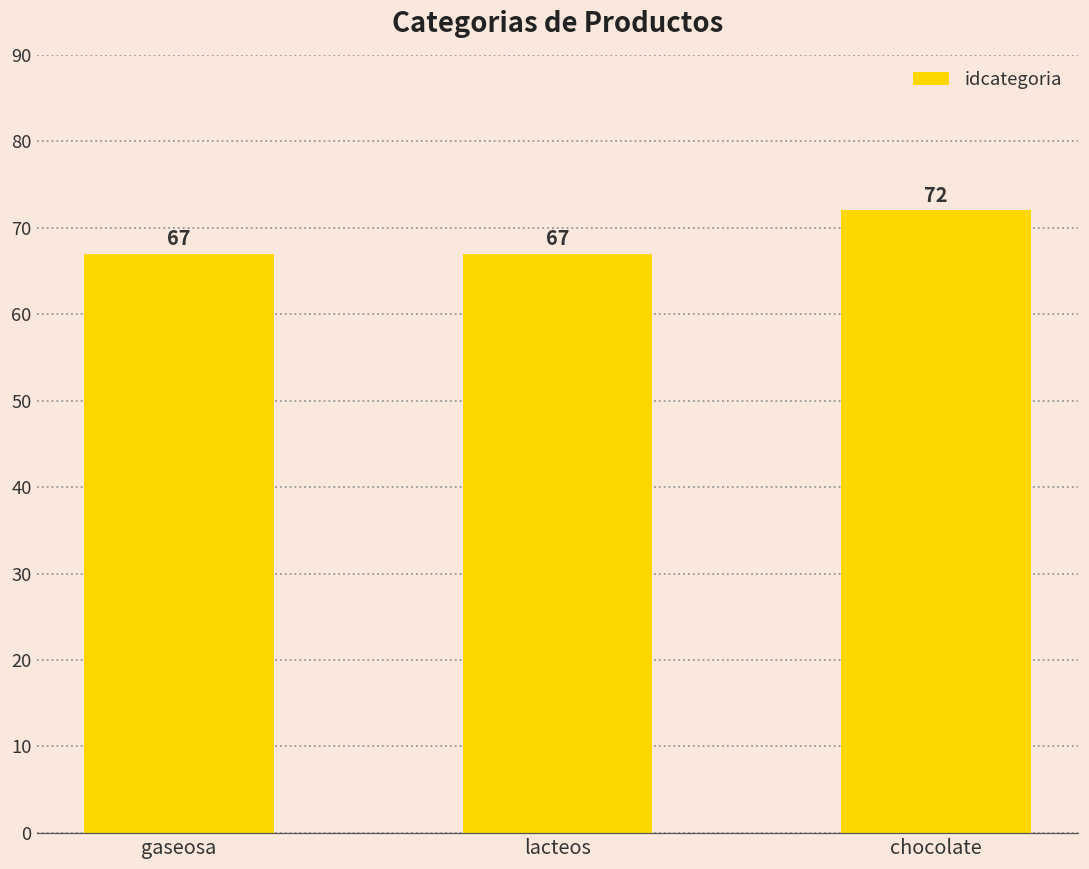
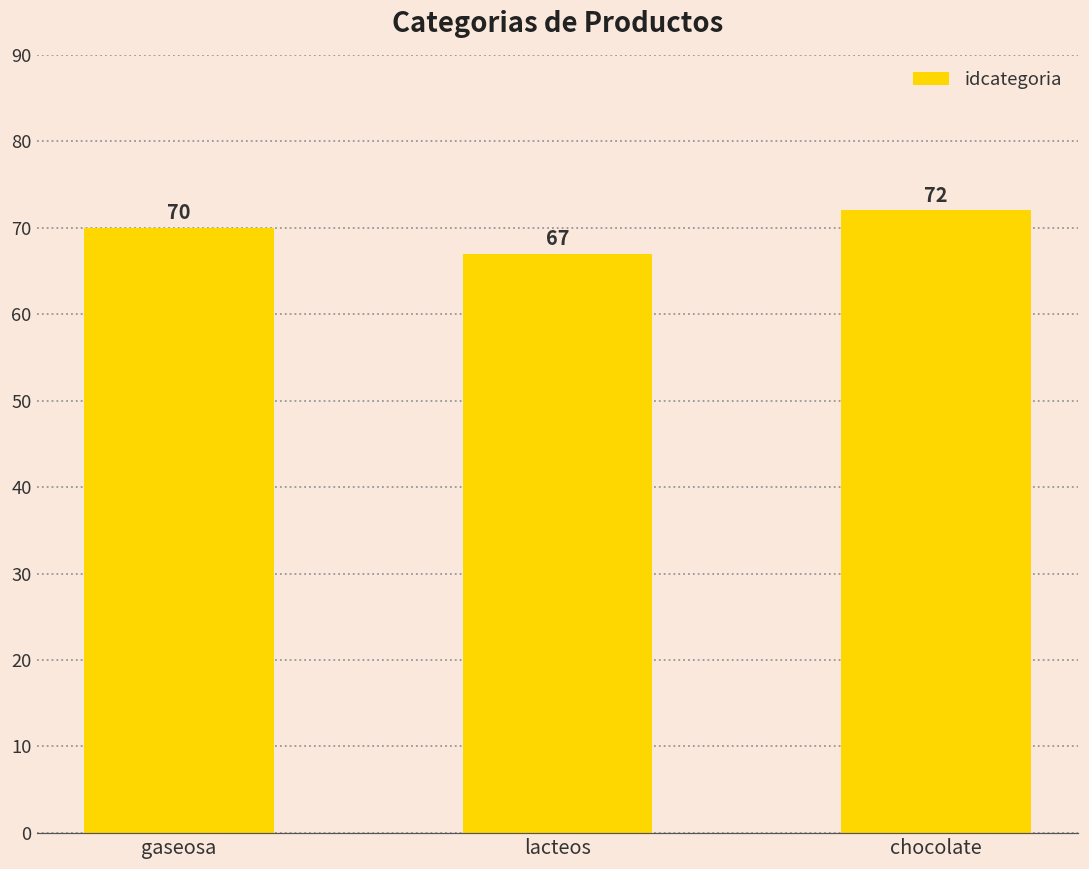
gaseosa: 67 -> 70
